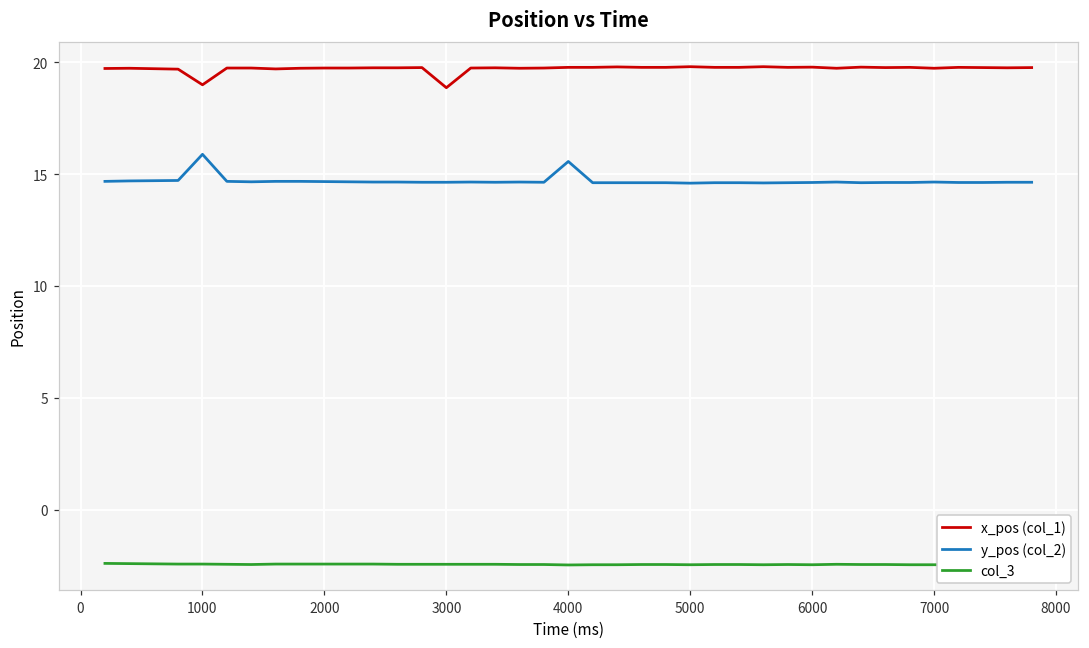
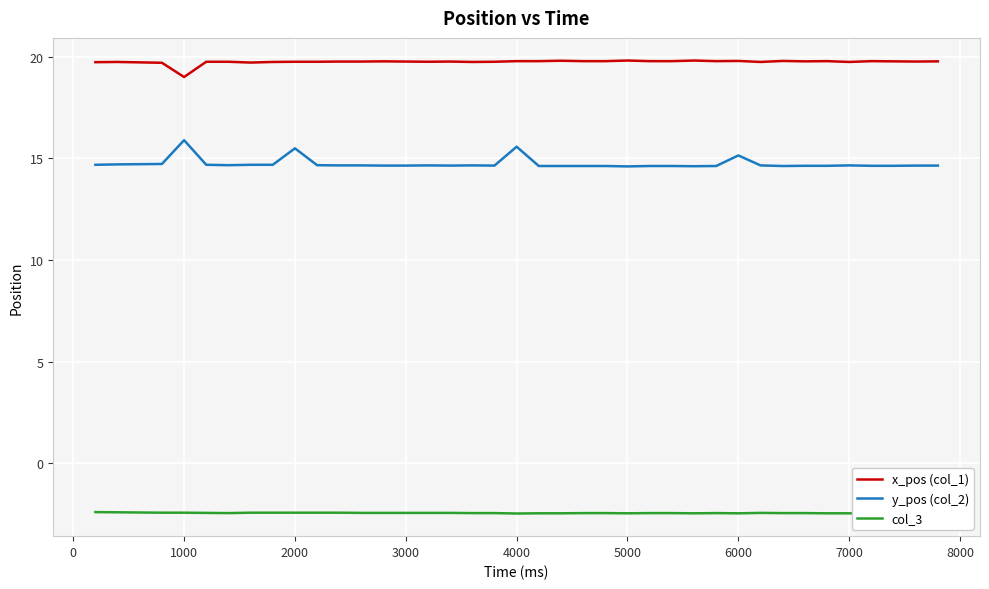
y_pos (col_2), 2000: 14.7 -> 15.5
x_pos (col_1), 3000: 18.9 -> 19.8
y_pos (col_2), 6000: 14.6 -> 15.1
